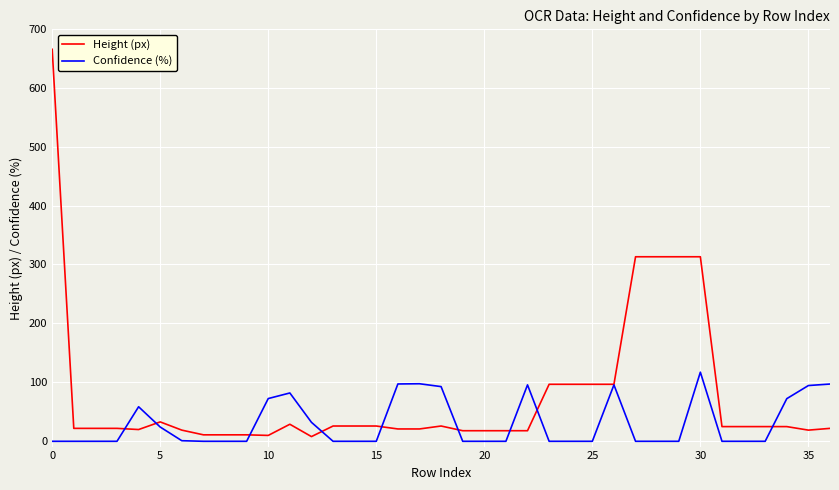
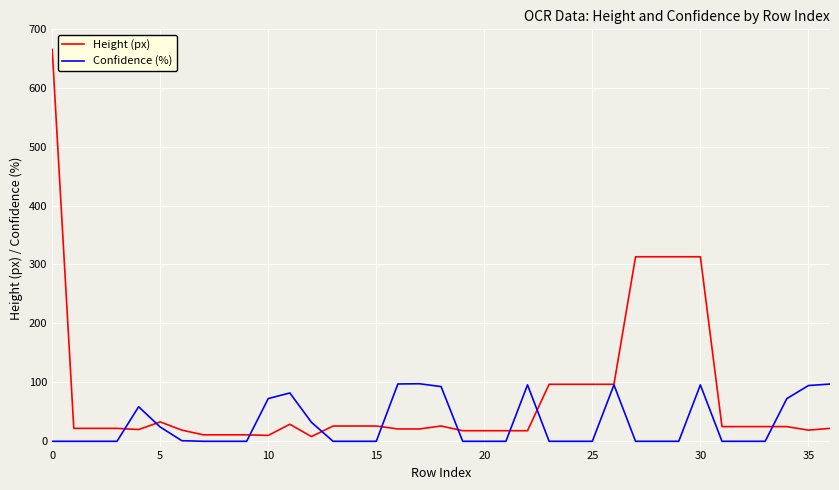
Confidence (%), 30: 120 -> 100
